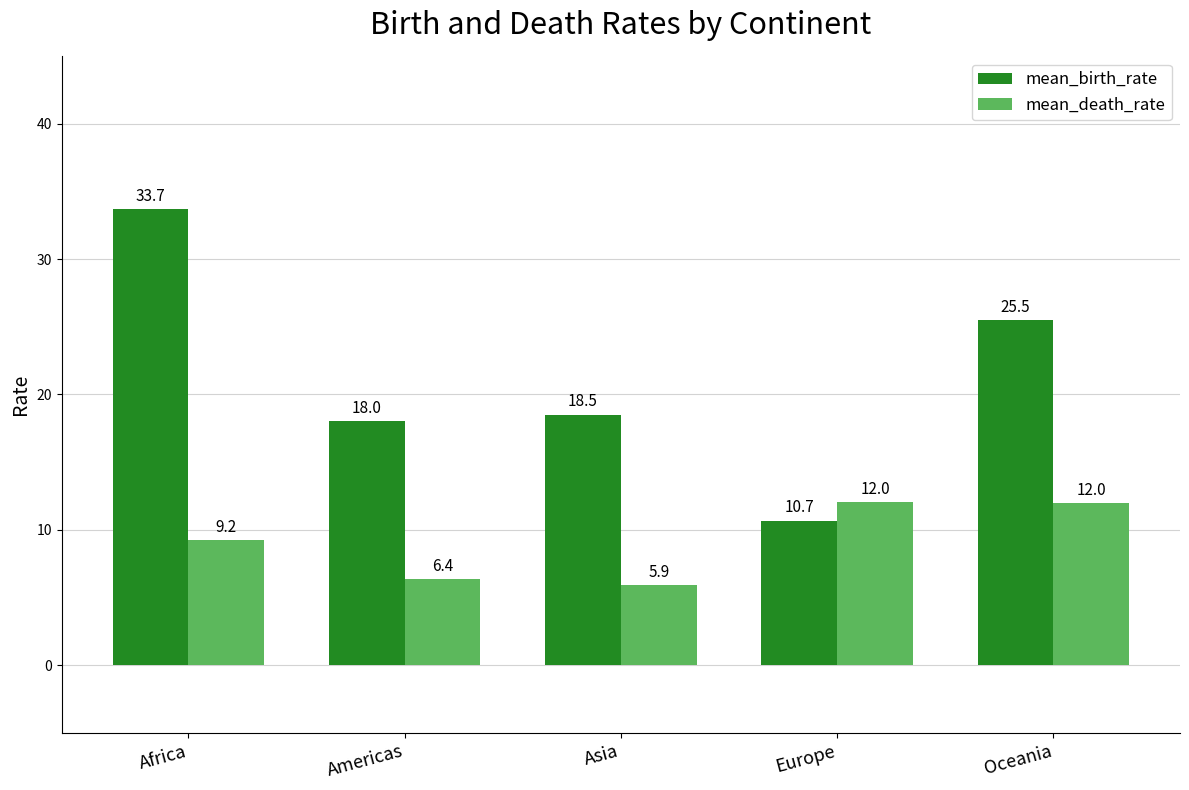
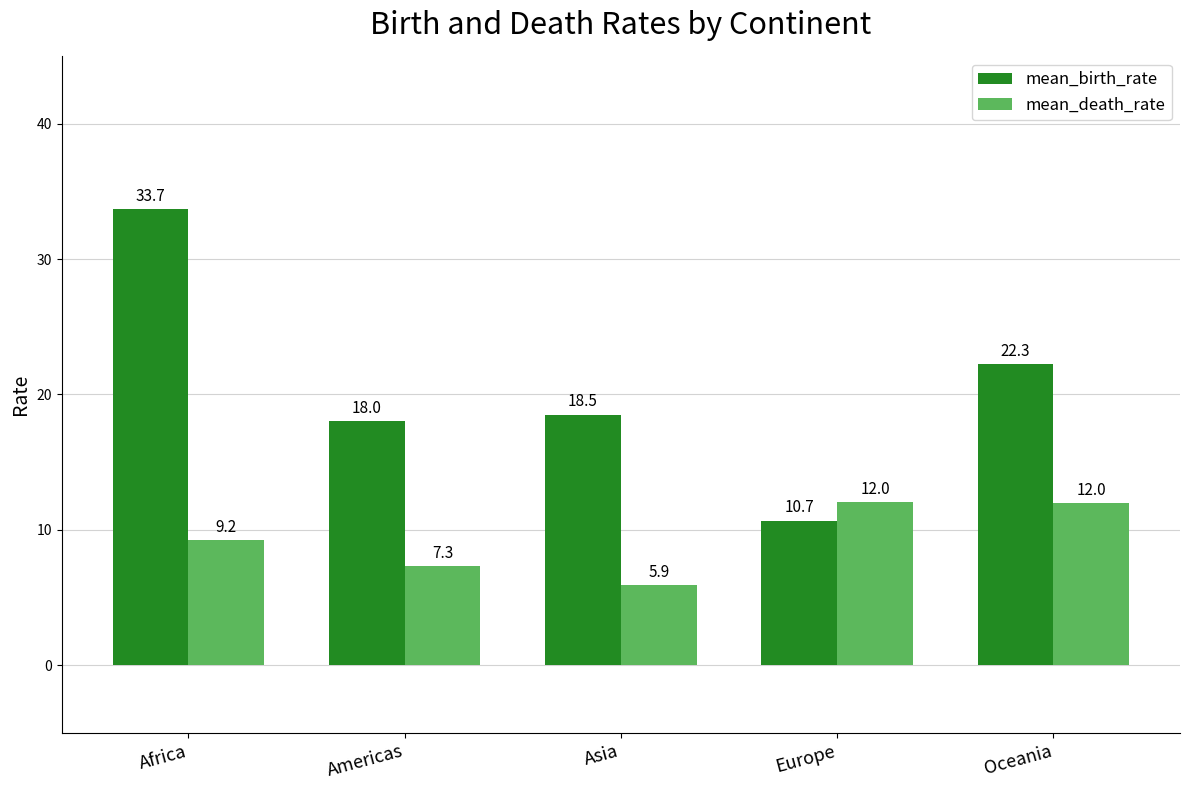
mean_death_rate, Americas: 6.4 -> 7.3
mean_birth_rate, Oceania: 25.5 -> 22.3
